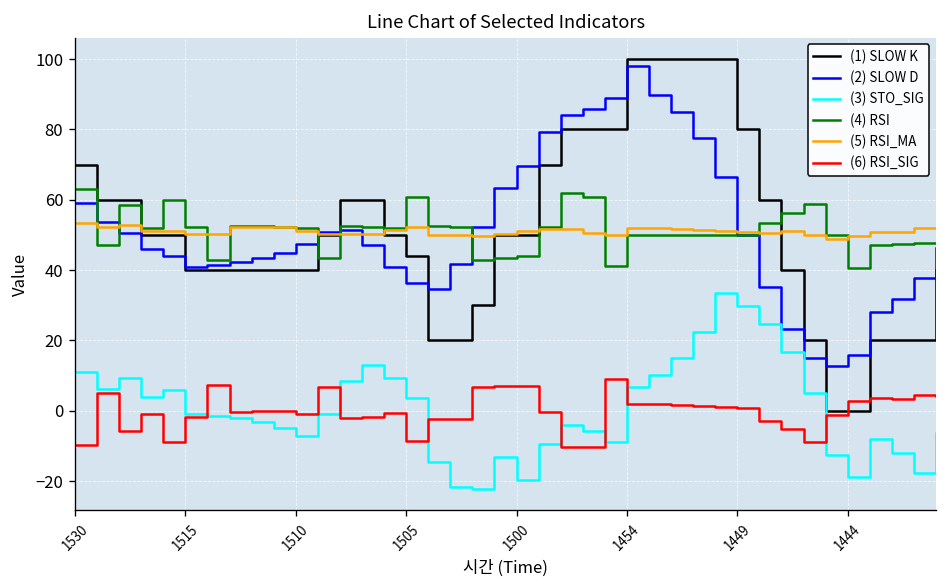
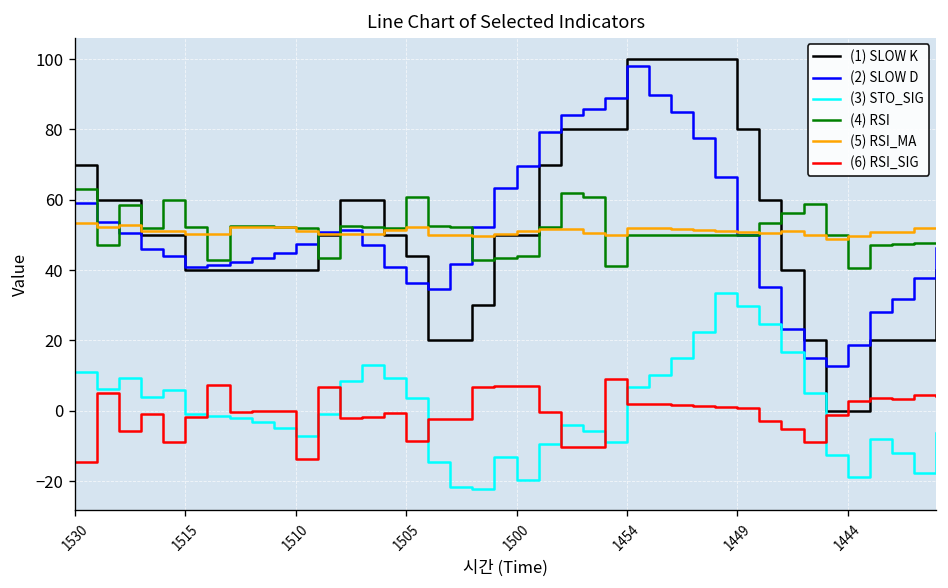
(6) RSI_SIG, 1530: -10 -> -15
(6) RSI_SIG, 1510: -1 -> -14
(2) SLOW D, 1444: 16 -> 19
